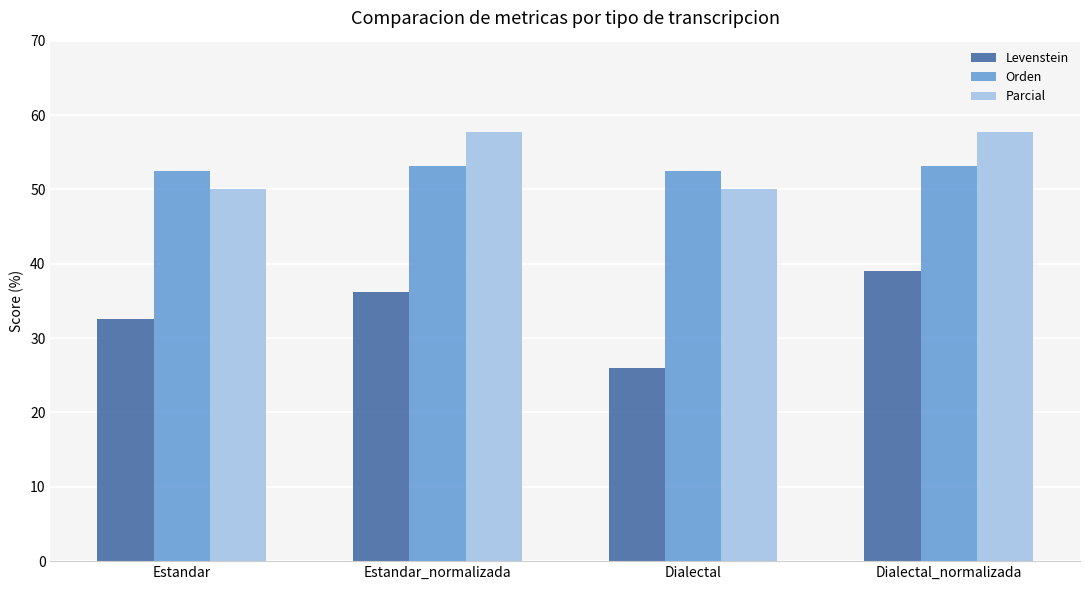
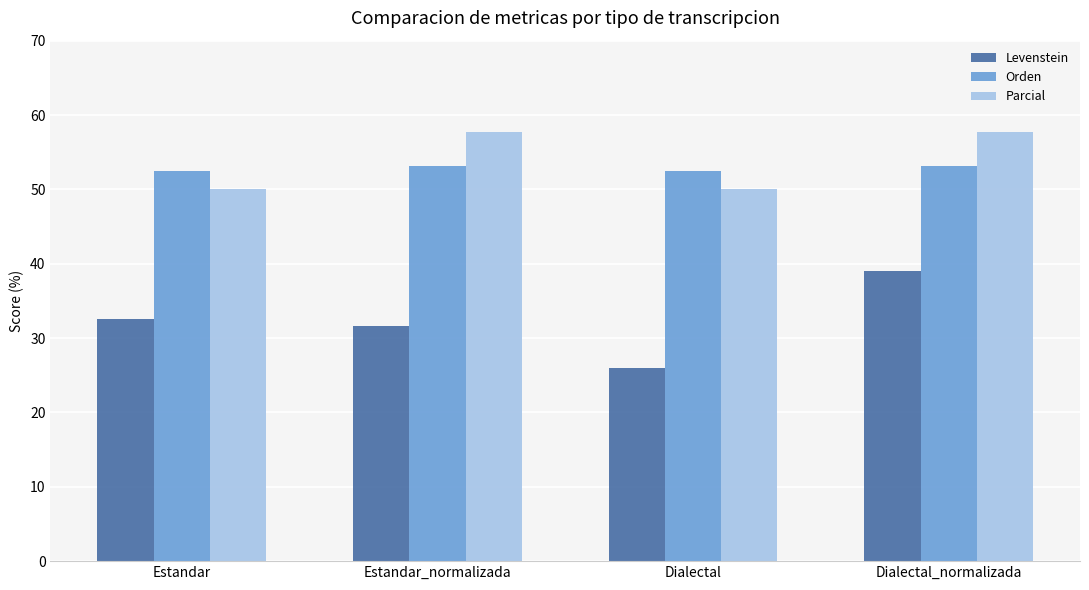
Levenstein, Estandar_normalizada: 36 -> 32
